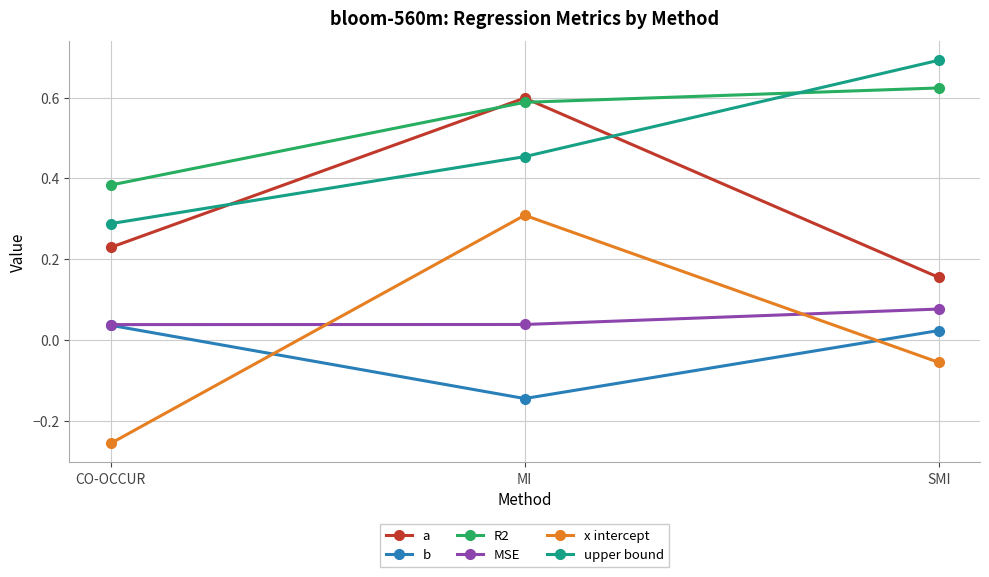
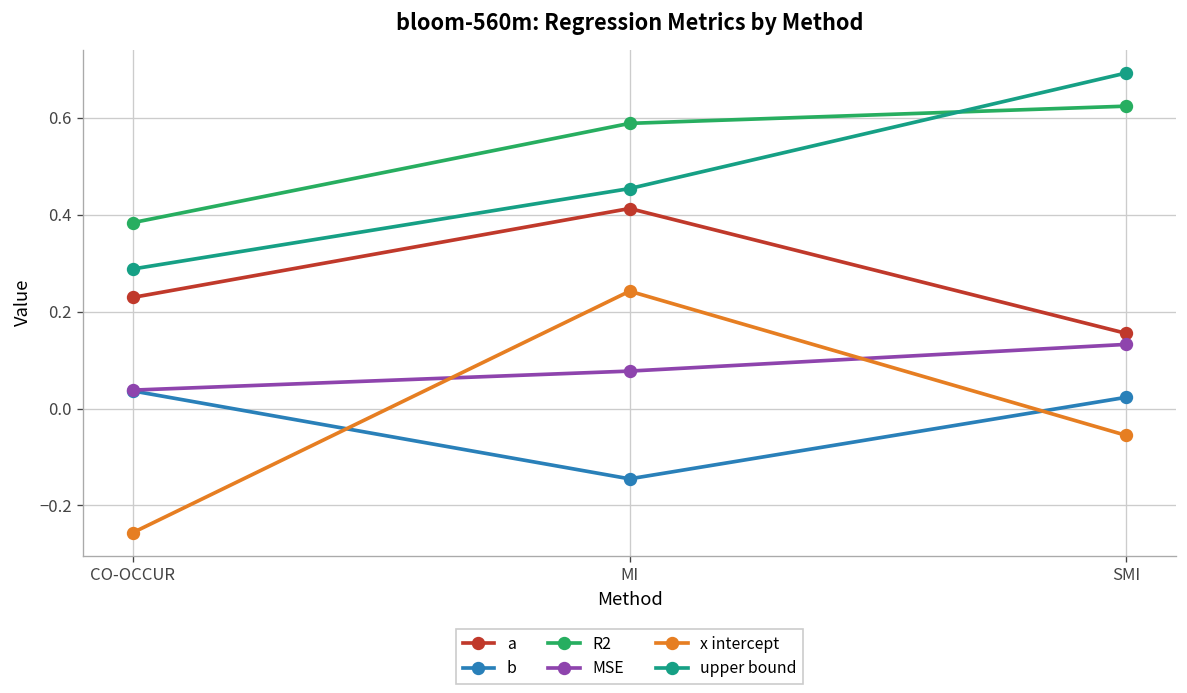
a, MI: 0.60 -> 0.41
MSE, MI: 0.04 -> 0.08
x intercept, MI: 0.31 -> 0.24
MSE, SMI: 0.08 -> 0.13
